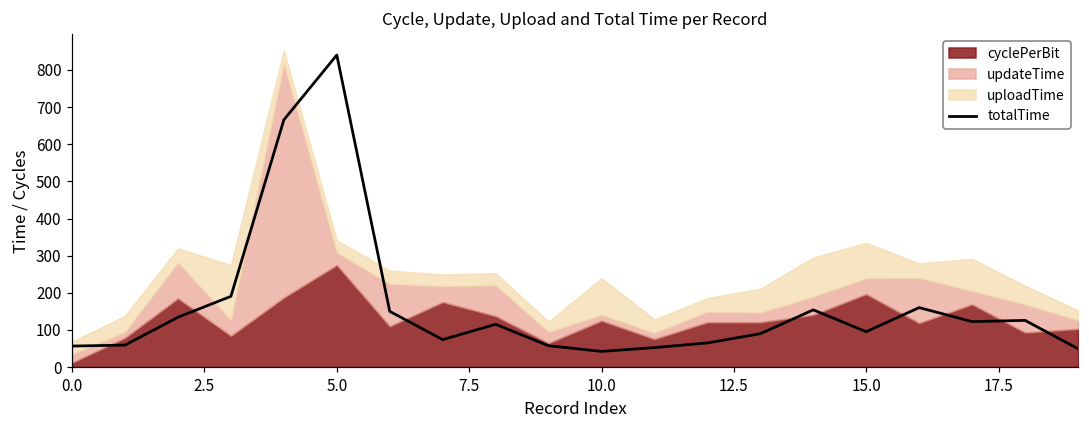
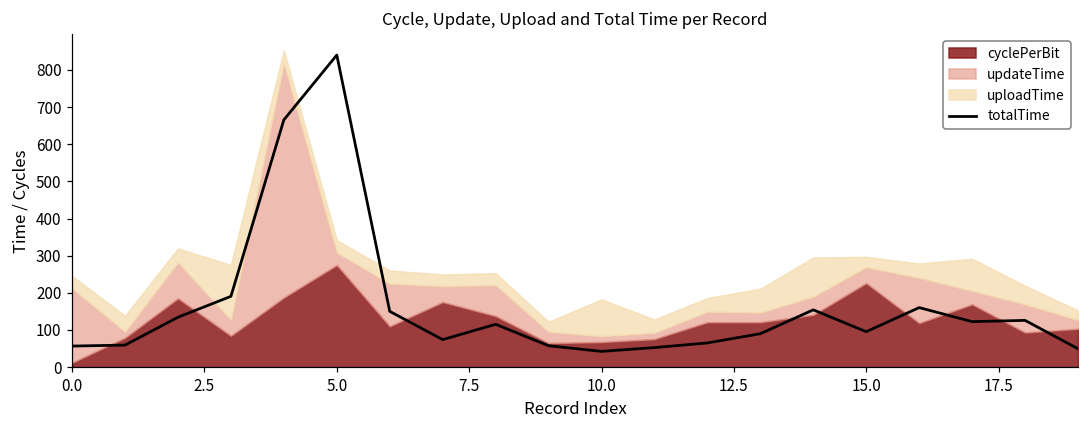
updateTime, 0.0: 20 -> 200
cyclePerBit, 10.0: 120 -> 70
cyclePerBit, 15.0: 200 -> 230
uploadTime, 15.0: 90 -> 30
